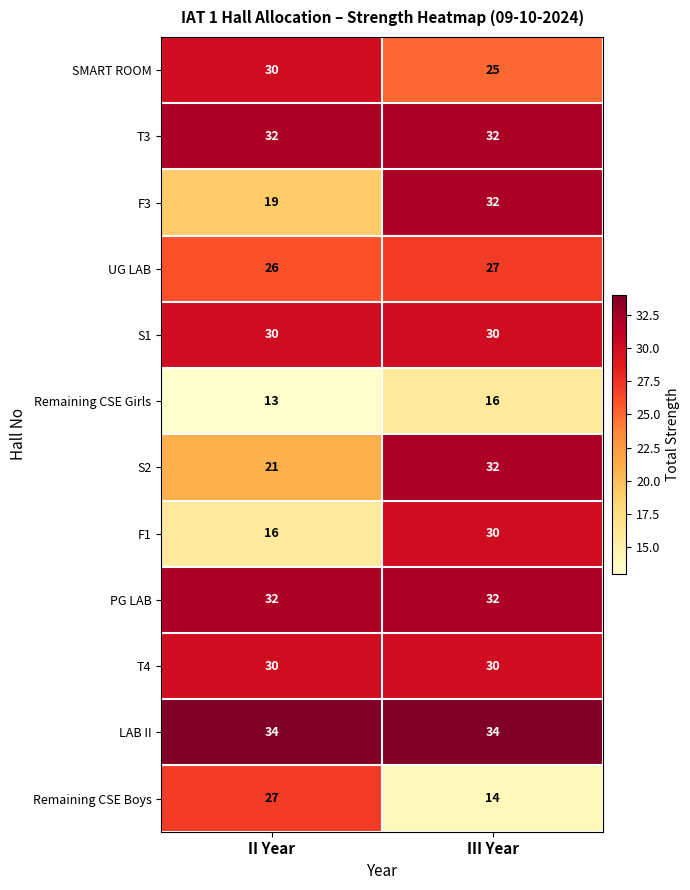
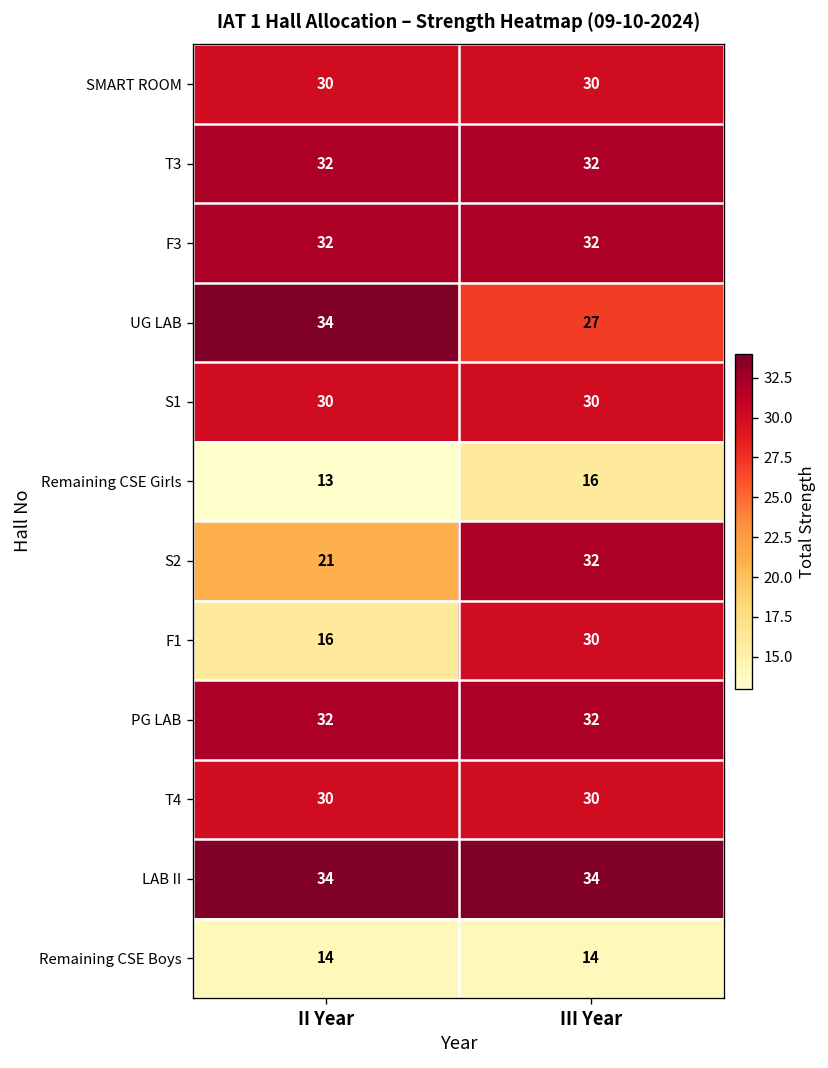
SMART ROOM, III Year: 25 -> 30
F3, II Year: 19 -> 32
UG LAB, II Year: 26 -> 34
Remaining CSE Boys, II Year: 27 -> 14
